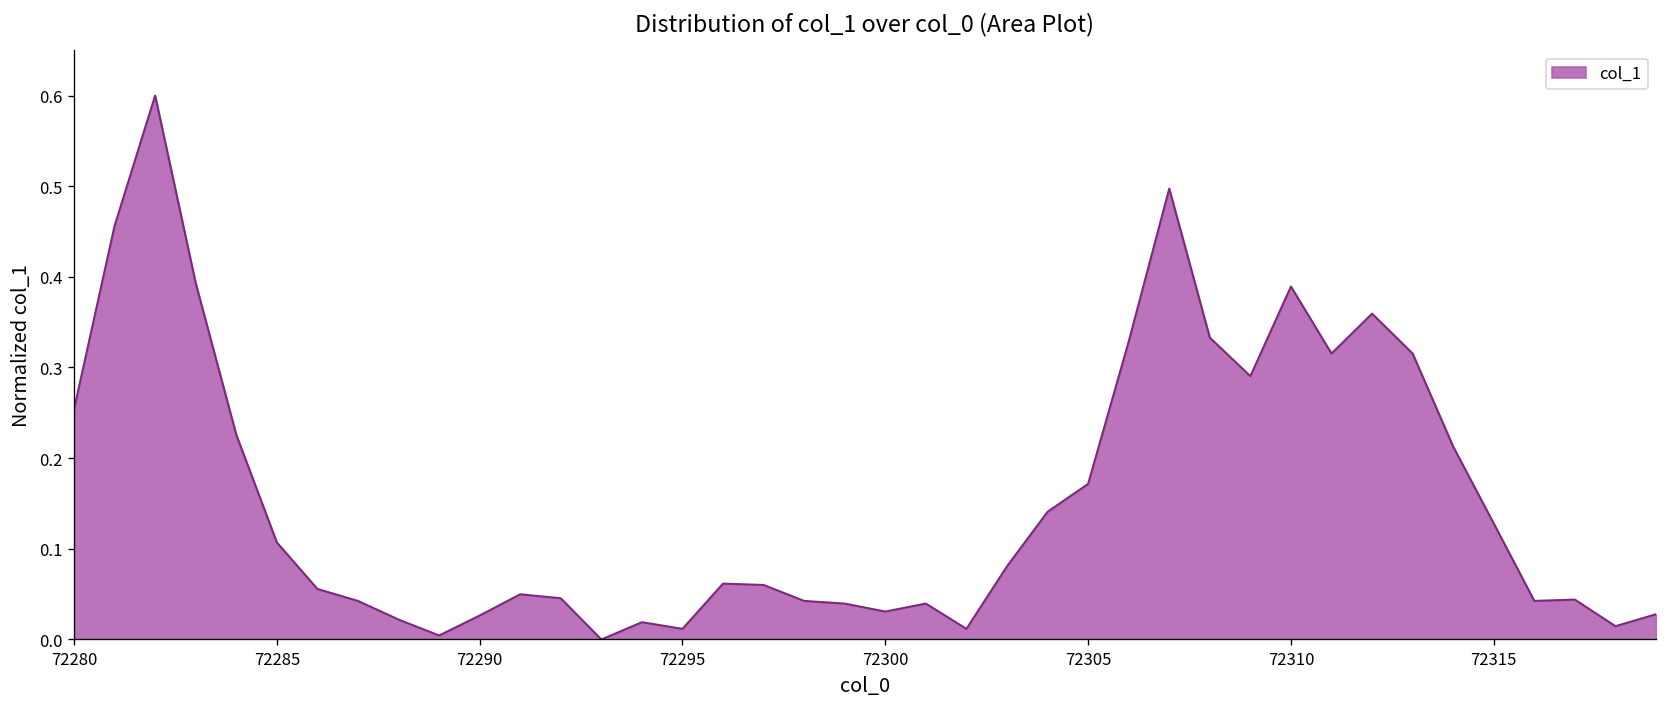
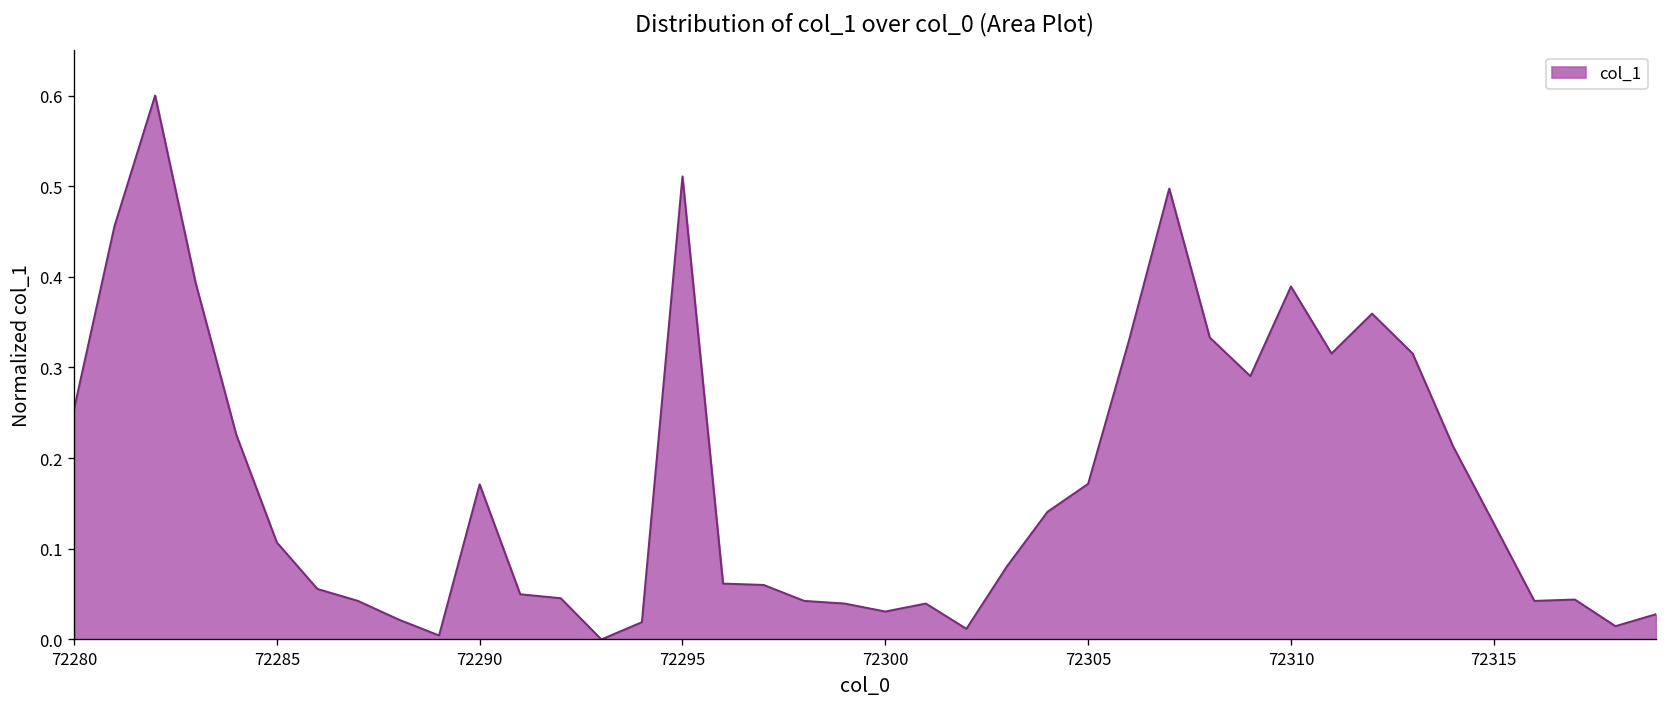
72290: 0.03 -> 0.17
72295: 0.01 -> 0.51
